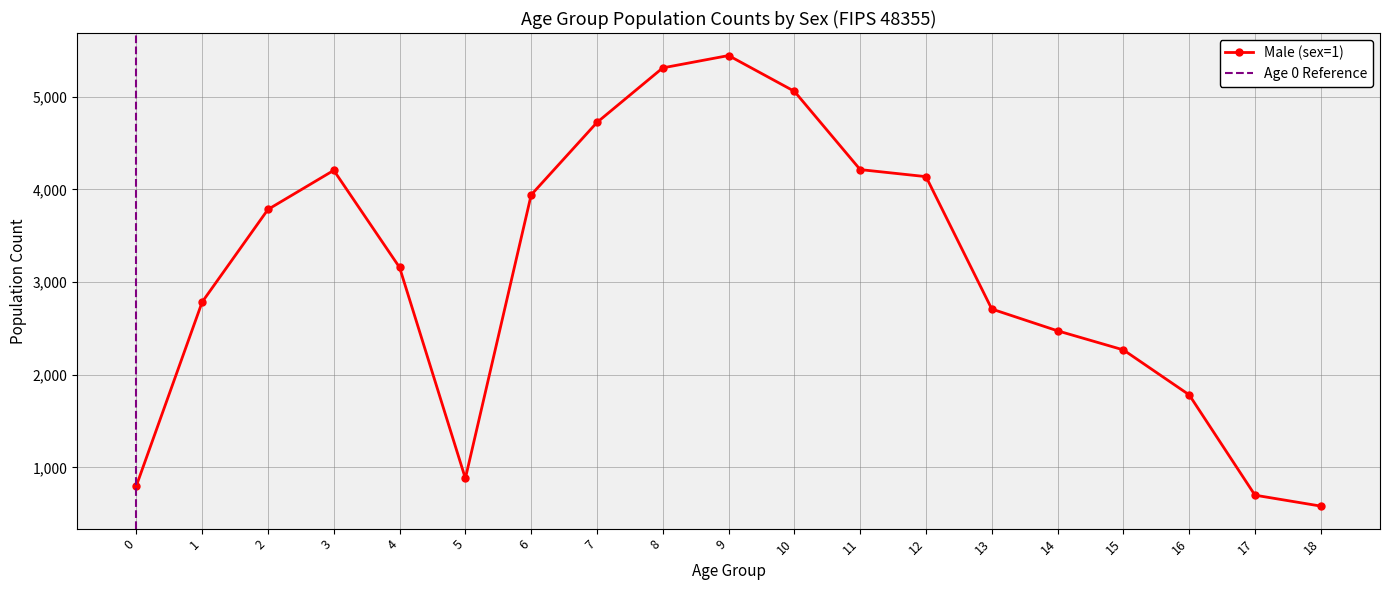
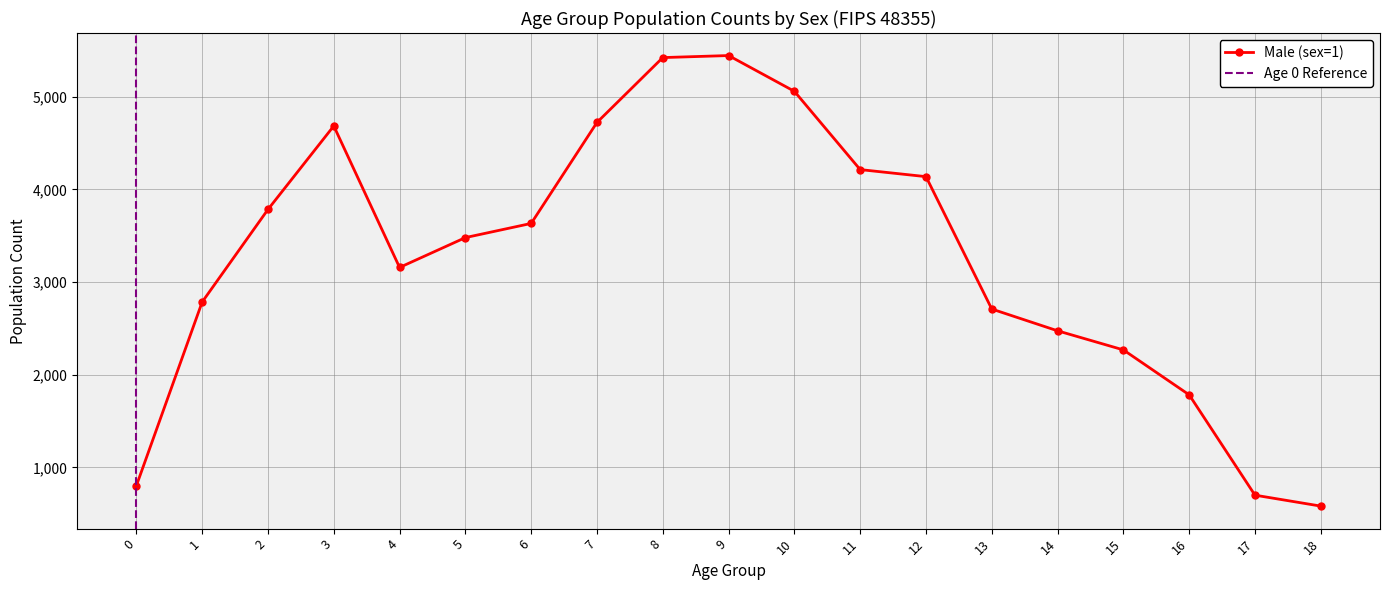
3: 4,200 -> 4,700
5: 900 -> 3,500
6: 3,900 -> 3,600
8: 5,300 -> 5,400
